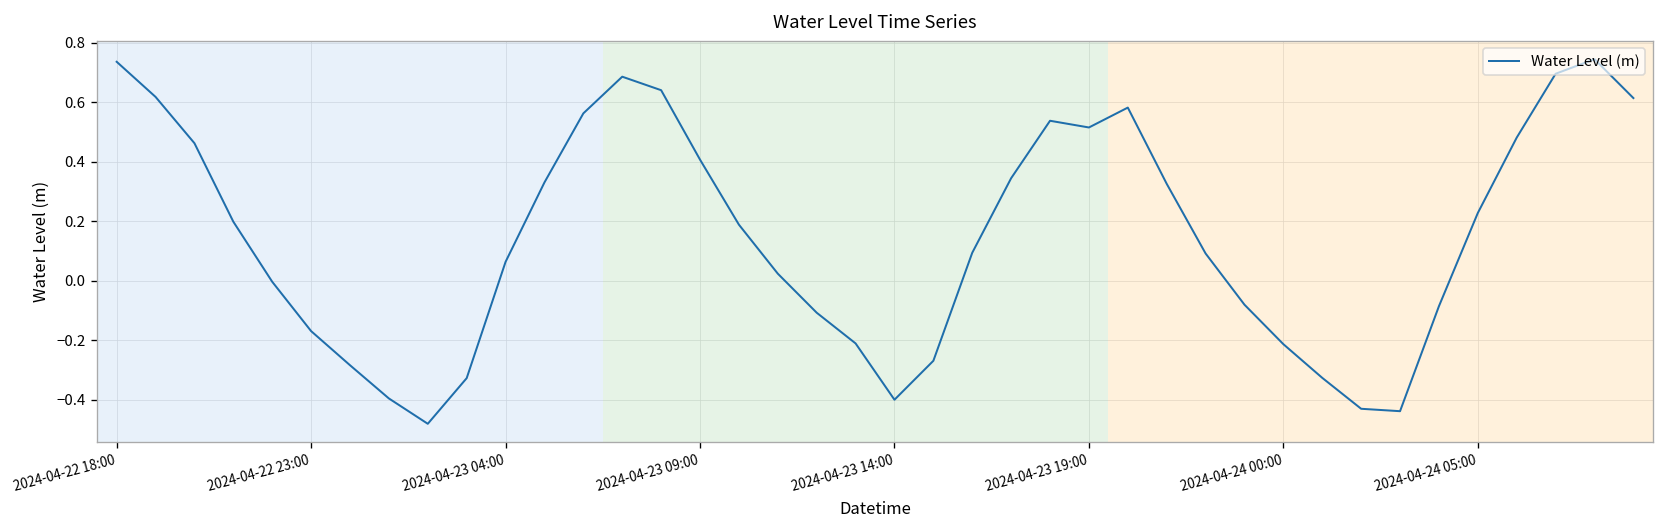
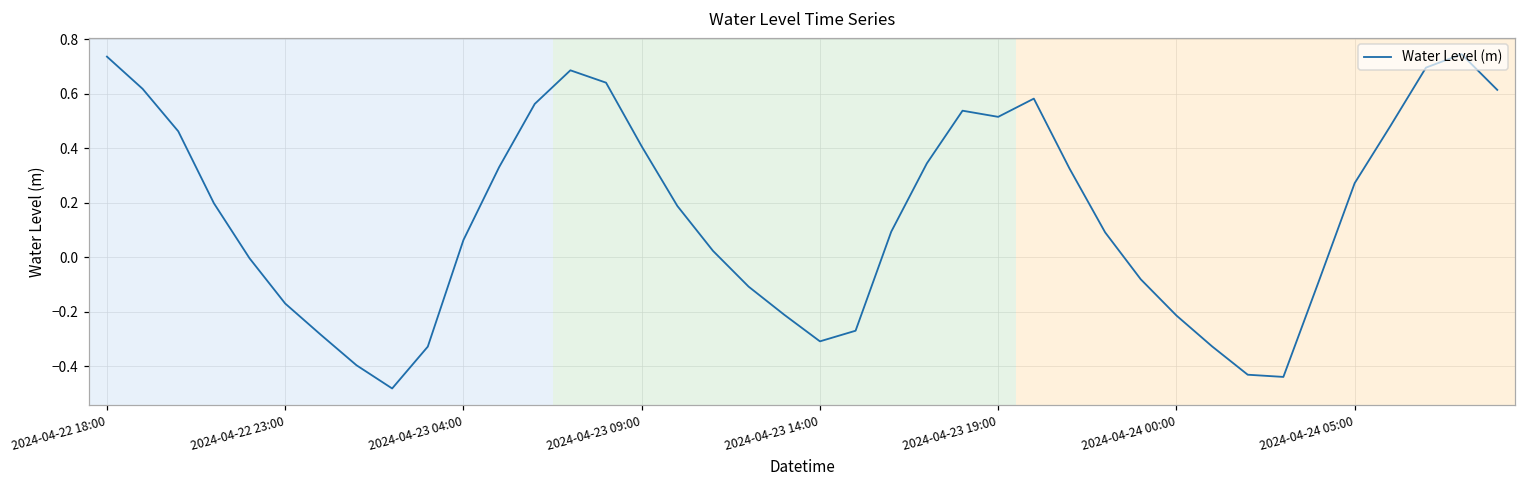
2024-04-23 14:00: -0.40 -> -0.31
2024-04-24 05:00: 0.23 -> 0.27
